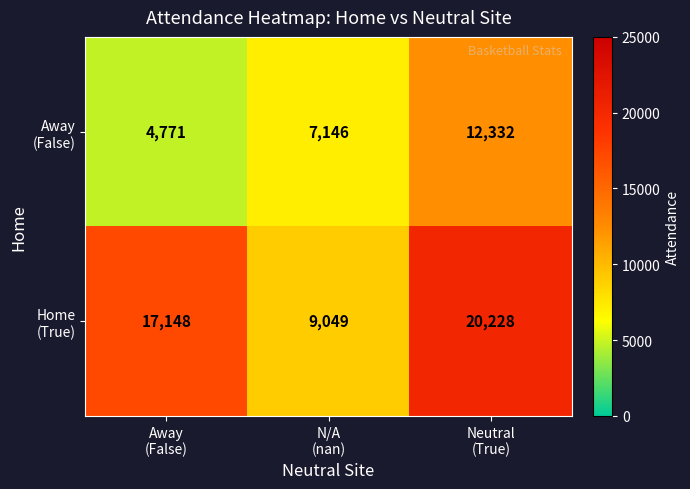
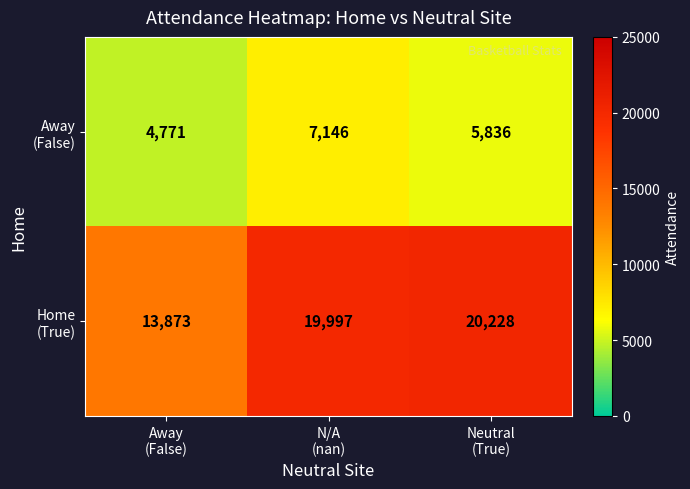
Away (False), Neutral (True): 12,332 -> 5,836
Home (True), Away (False): 17,148 -> 13,873
Home (True), N/A (nan): 9,049 -> 19,997
